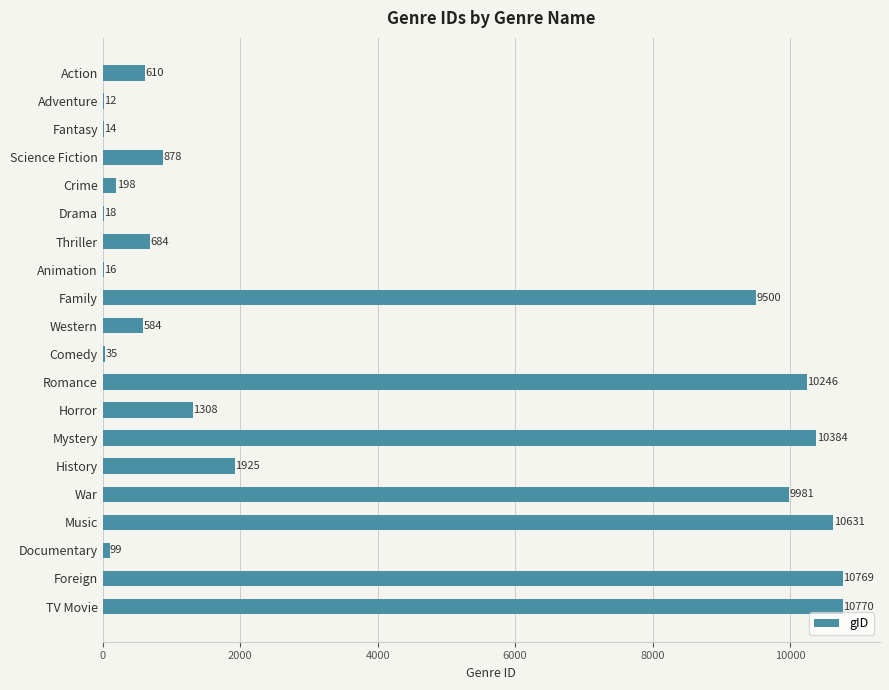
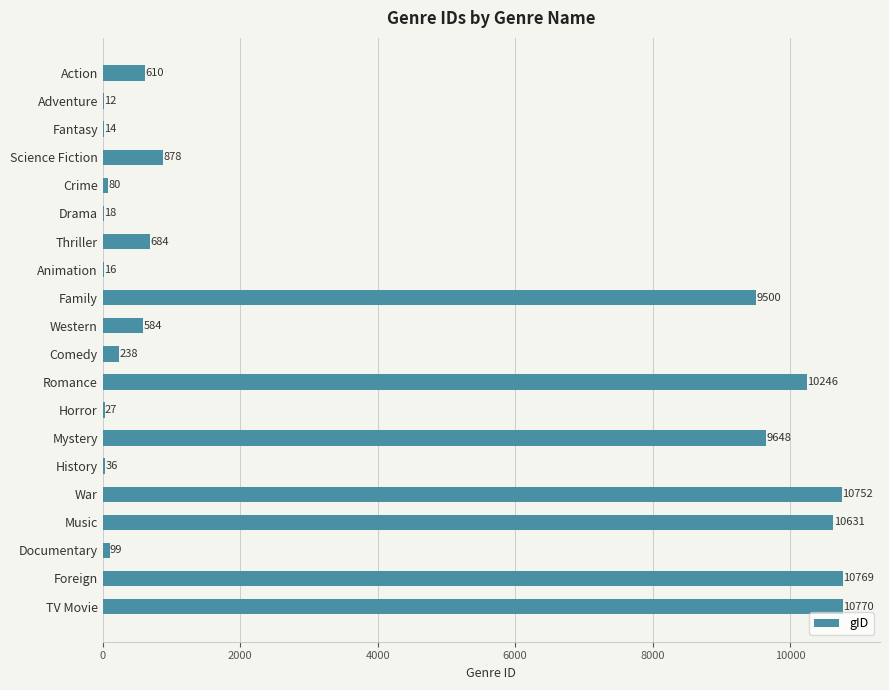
Crime: 198 -> 80
Comedy: 35 -> 238
Horror: 1308 -> 27
Mystery: 10384 -> 9648
History: 1925 -> 36
War: 9981 -> 10752
